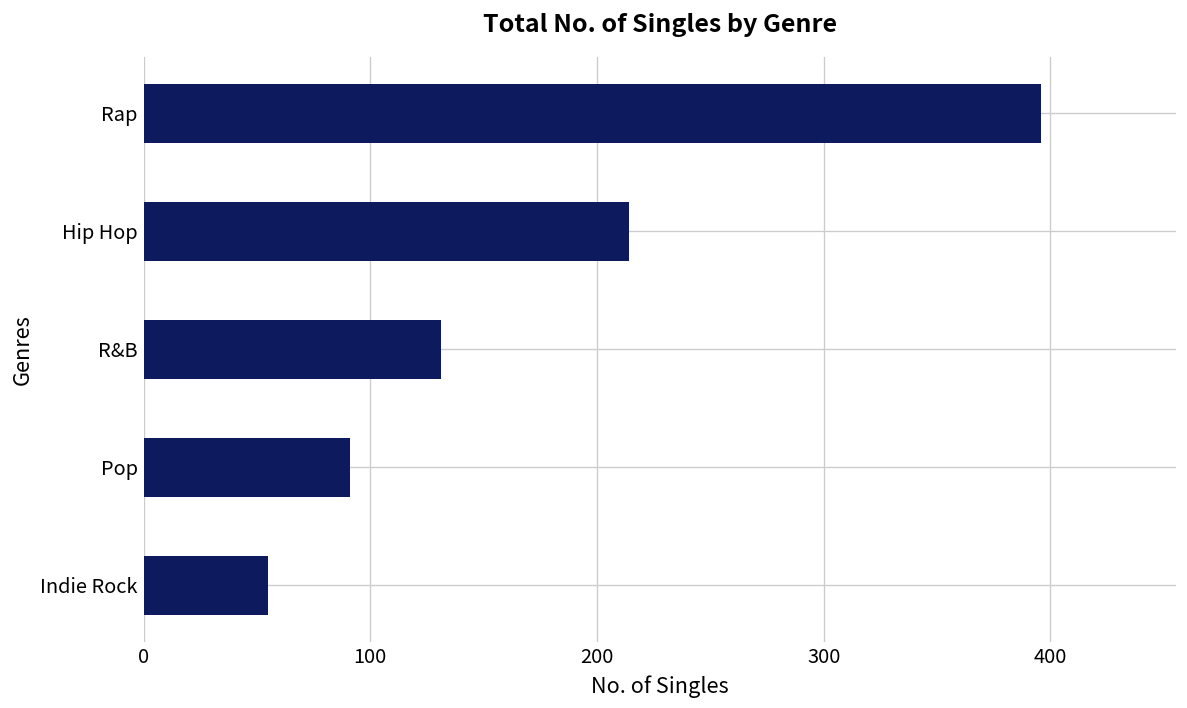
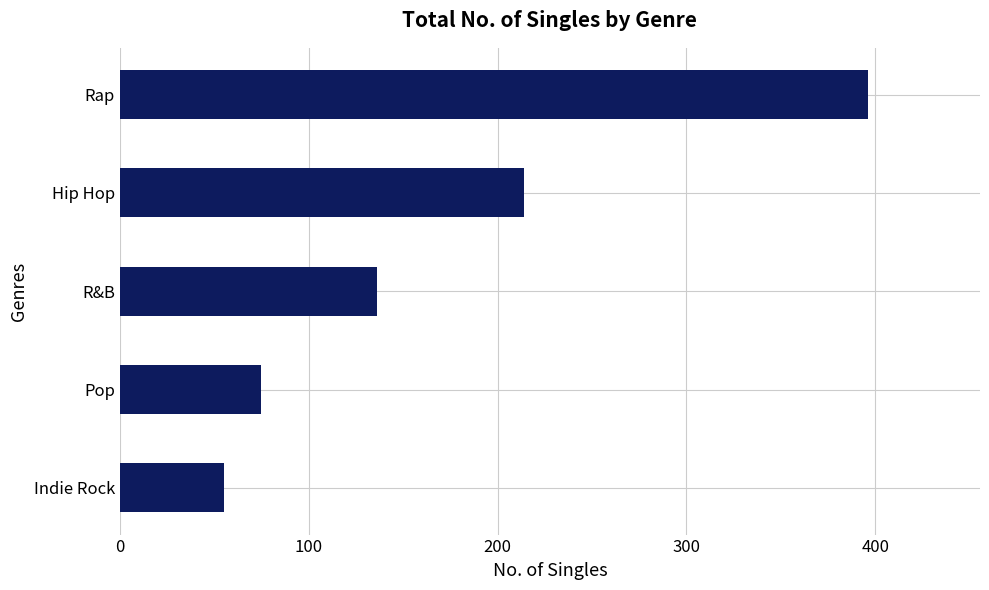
R&B: 131 -> 136
Pop: 91 -> 75
